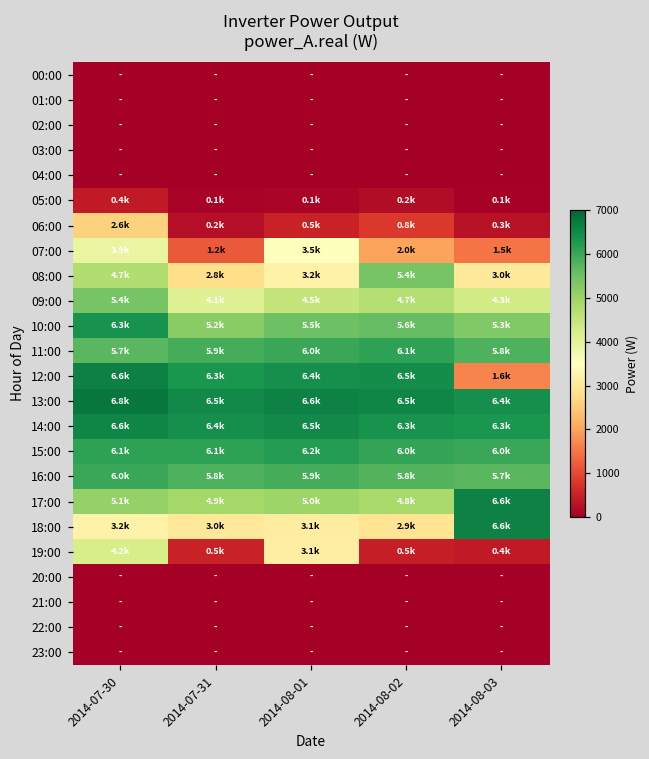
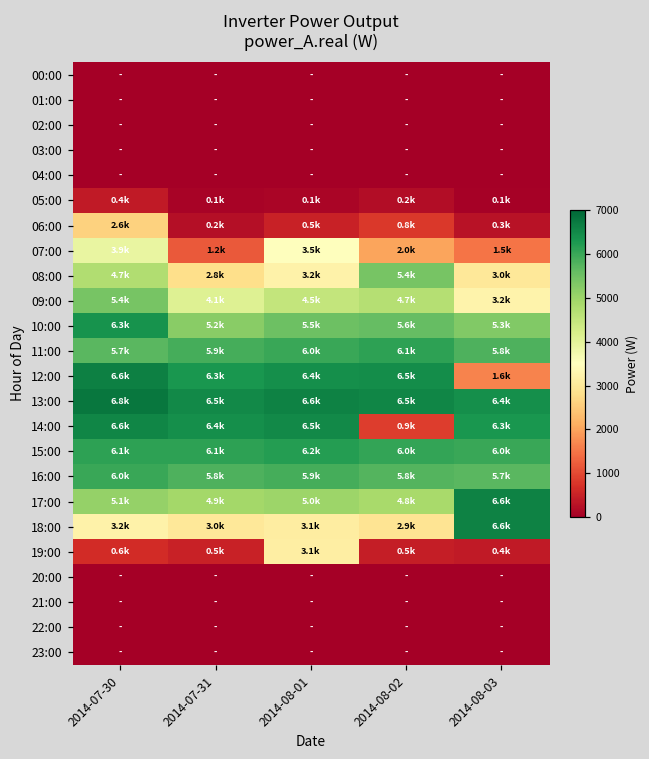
09:00, 2014-08-03: 4.3k -> 3.2k
14:00, 2014-08-02: 6.3k -> 0.9k
19:00, 2014-07-30: 4.2k -> 0.6k
